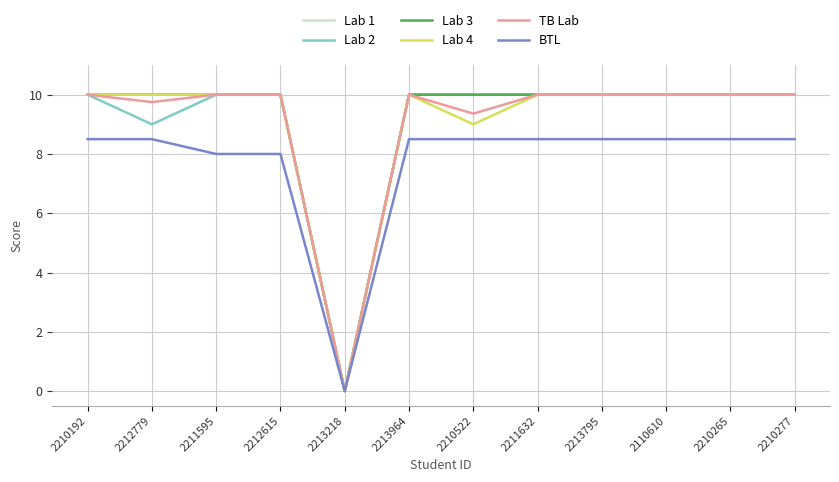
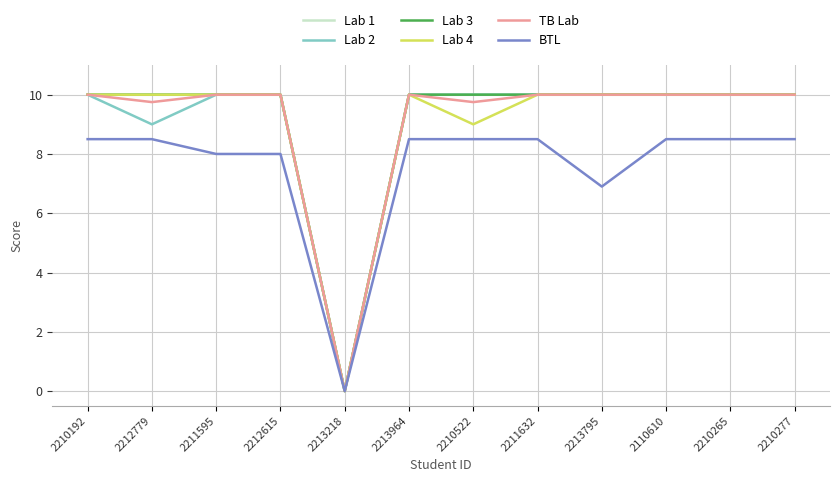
TB Lab, 2210522: 9.4 -> 9.8
BTL, 2213795: 8.5 -> 6.9
